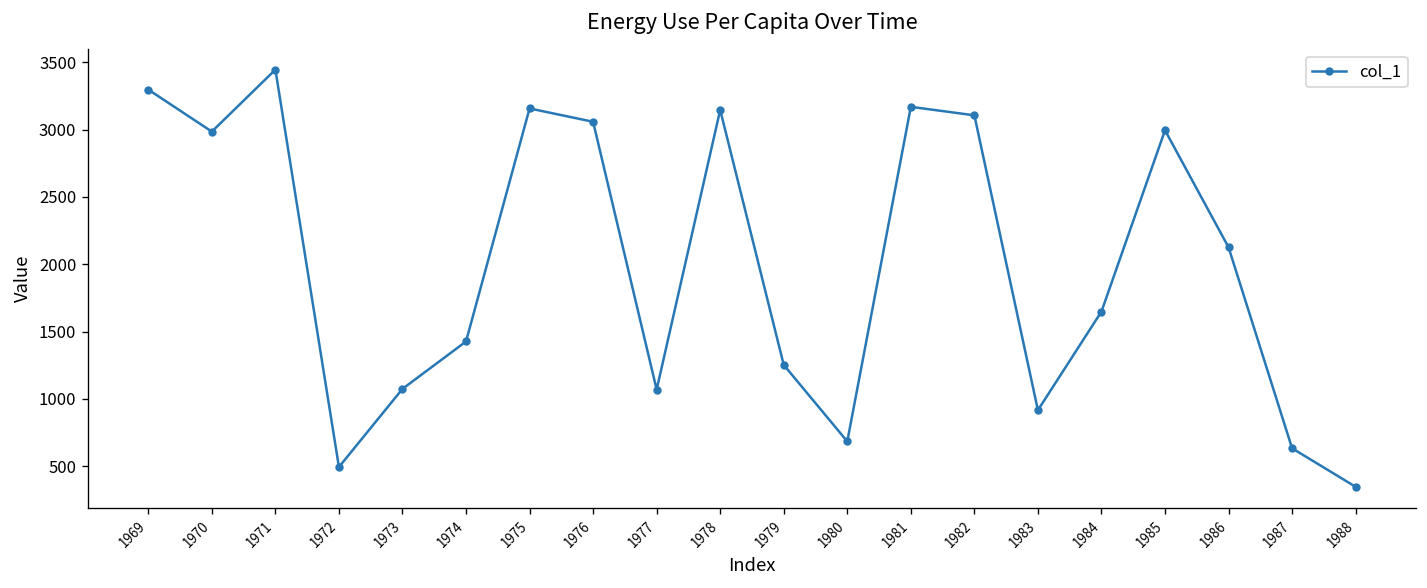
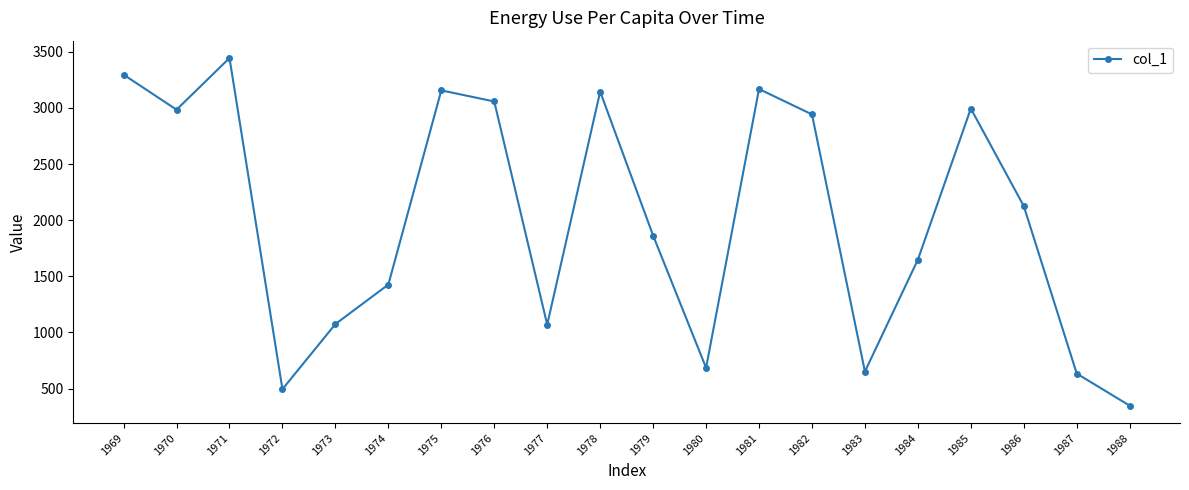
1979: 1250 -> 1860
1982: 3110 -> 2940
1983: 920 -> 650
